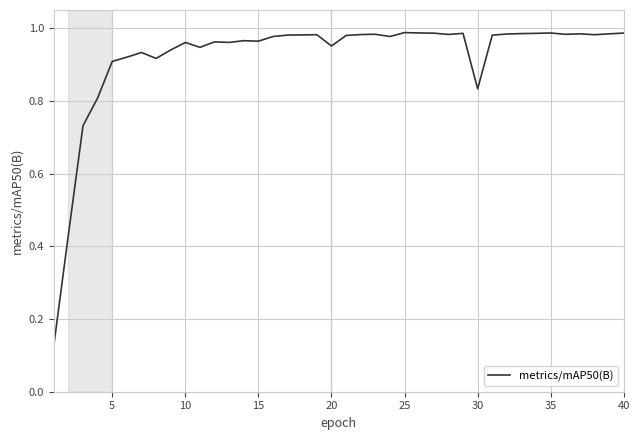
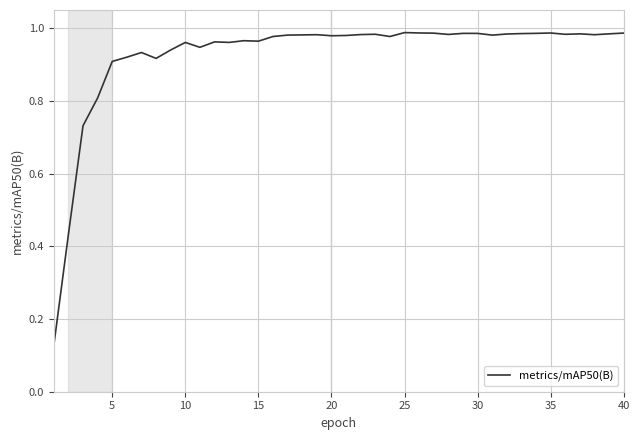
20: 0.95 -> 0.98
30: 0.83 -> 0.99
